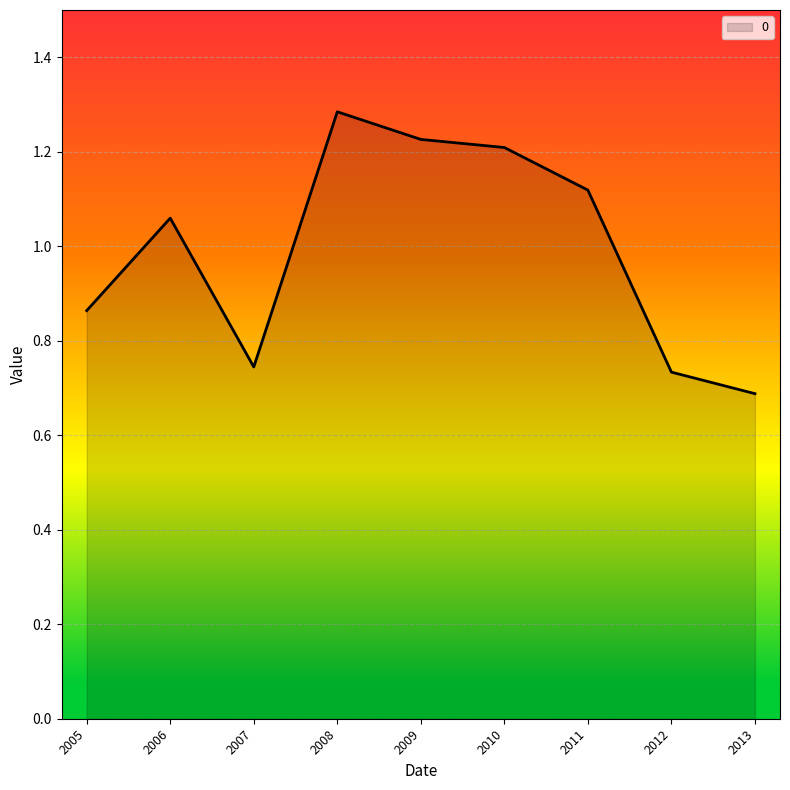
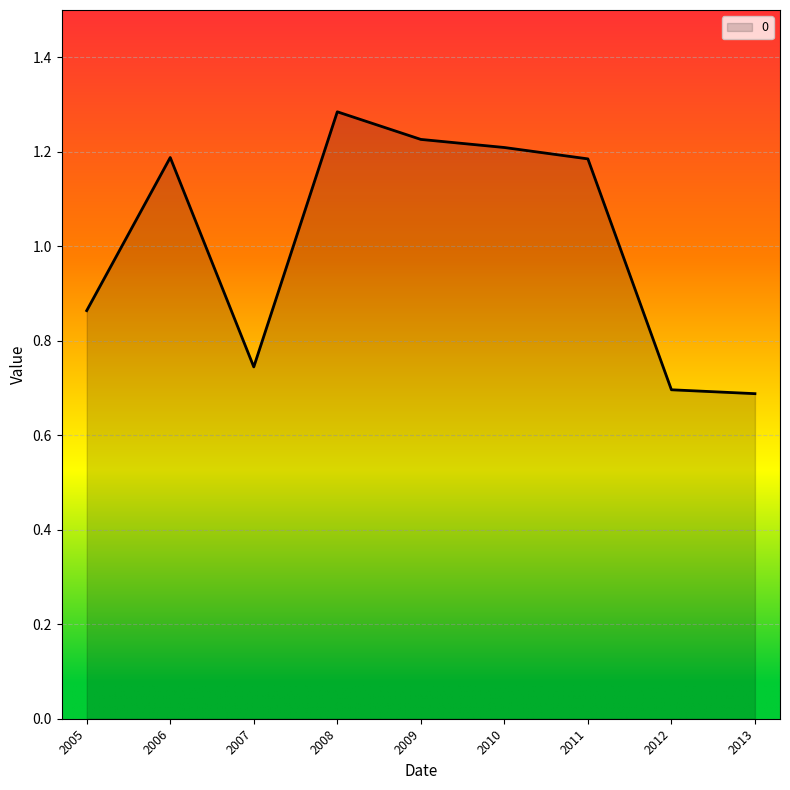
2006: 1.06 -> 1.19
2011: 1.12 -> 1.18
2012: 0.73 -> 0.70
